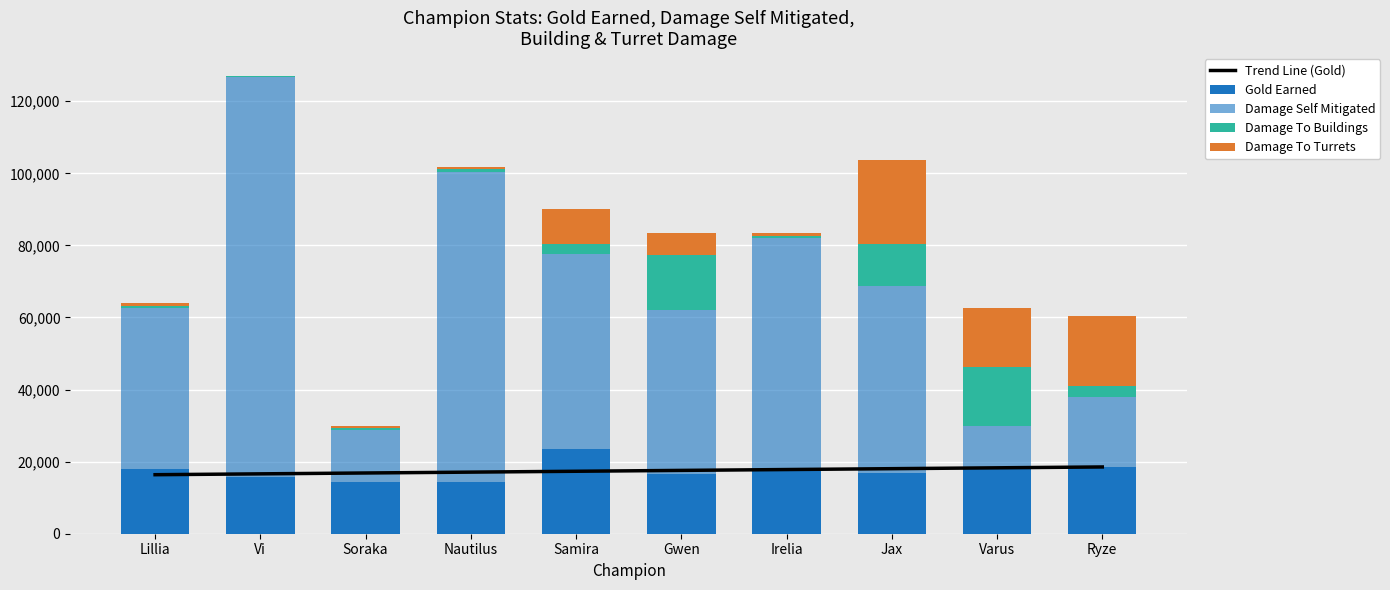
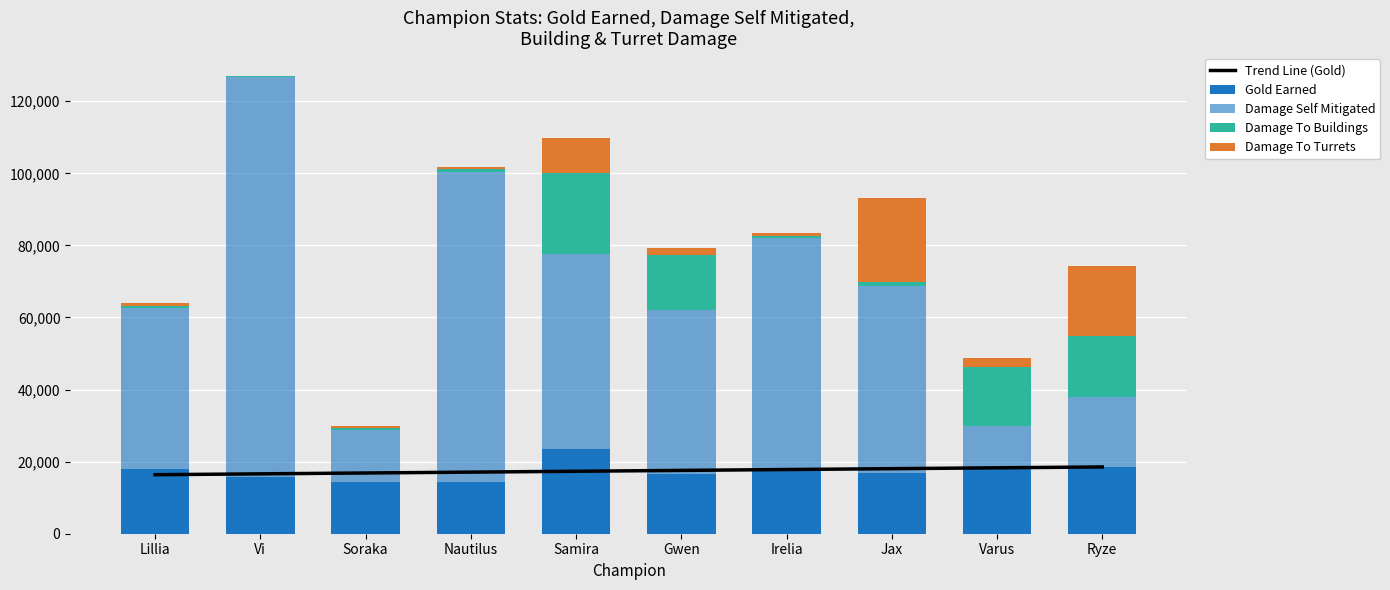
Damage To Buildings, Samira: 3,000 -> 22,000
Damage To Turrets, Gwen: 6,000 -> 2,000
Damage To Buildings, Jax: 12,000 -> 1,000
Damage To Turrets, Varus: 16,000 -> 2,000
Damage To Buildings, Ryze: 3,000 -> 17,000
